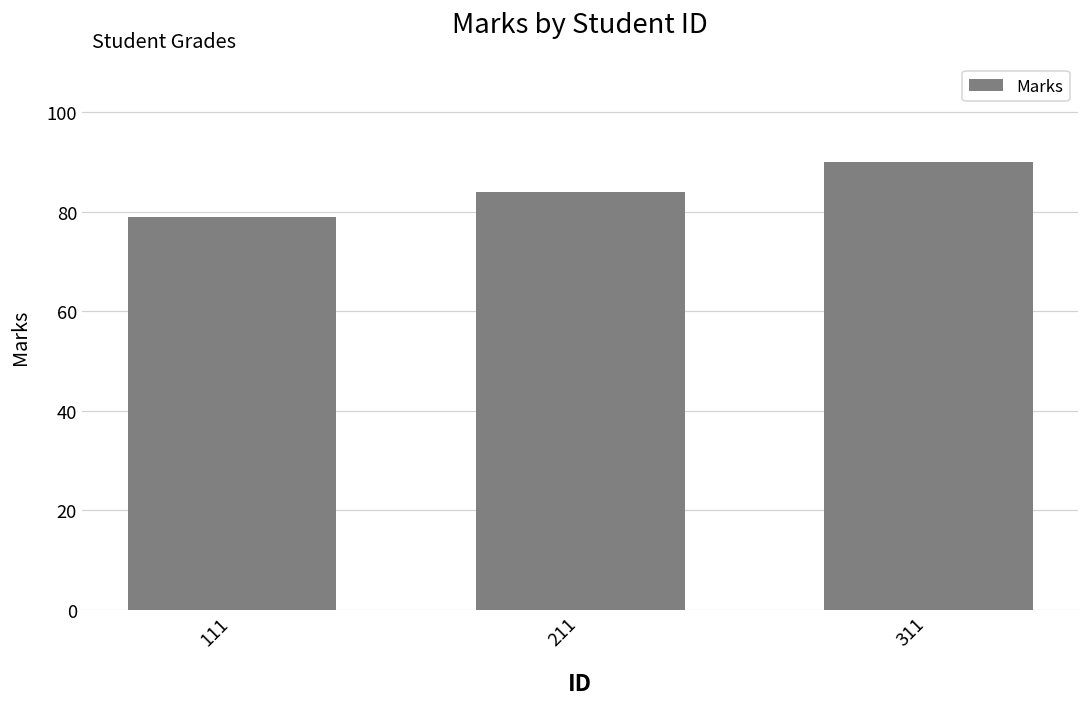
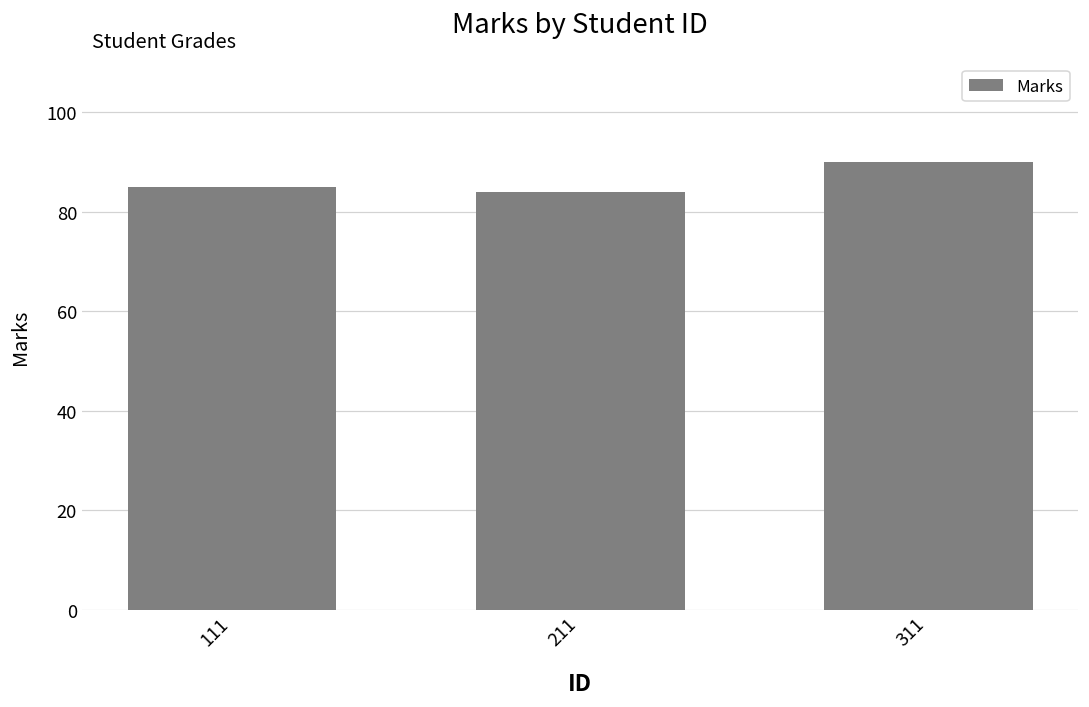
111: 79 -> 85
